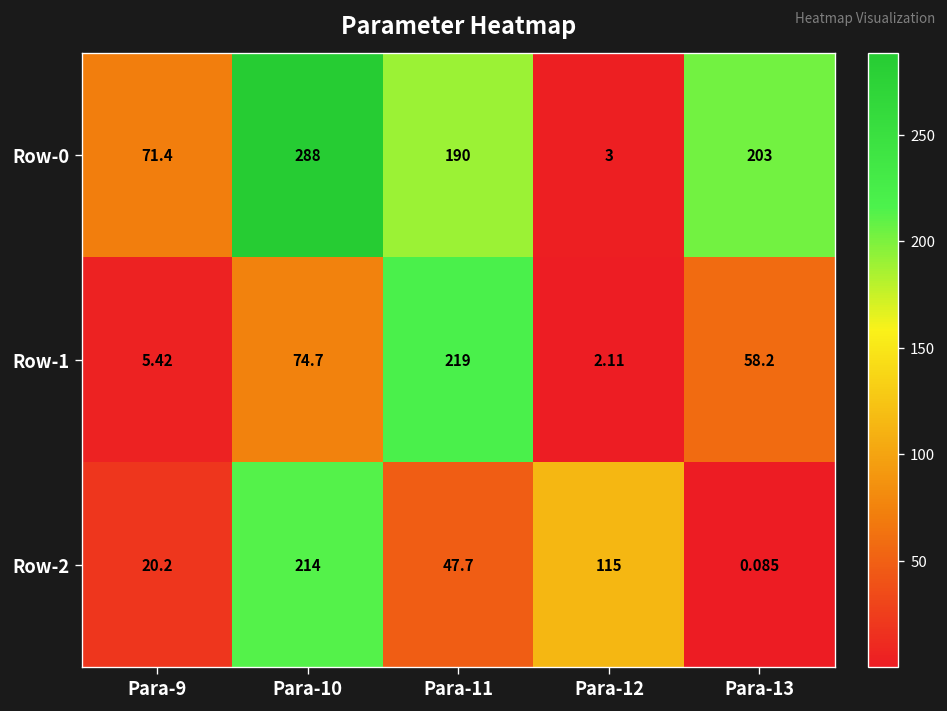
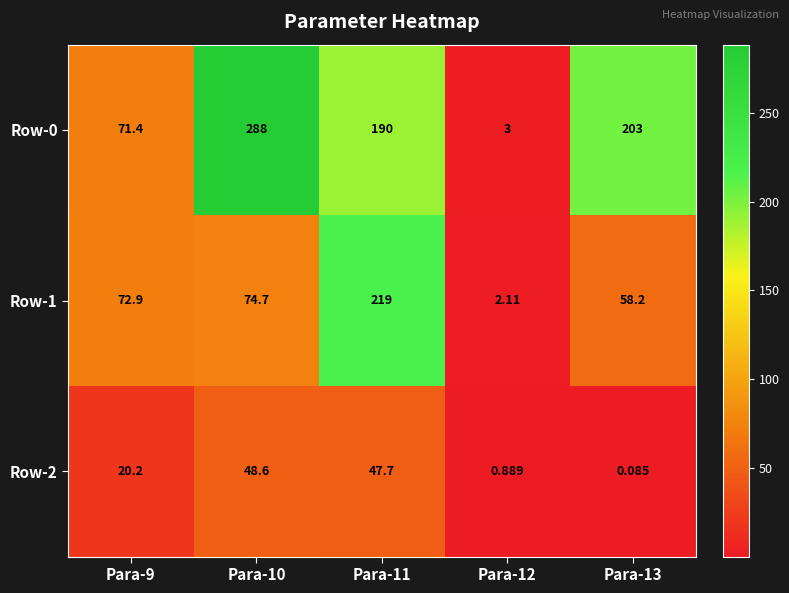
Row-1, Para-9: 5.42 -> 72.9
Row-2, Para-10: 214 -> 48.6
Row-2, Para-12: 115 -> 0.889
